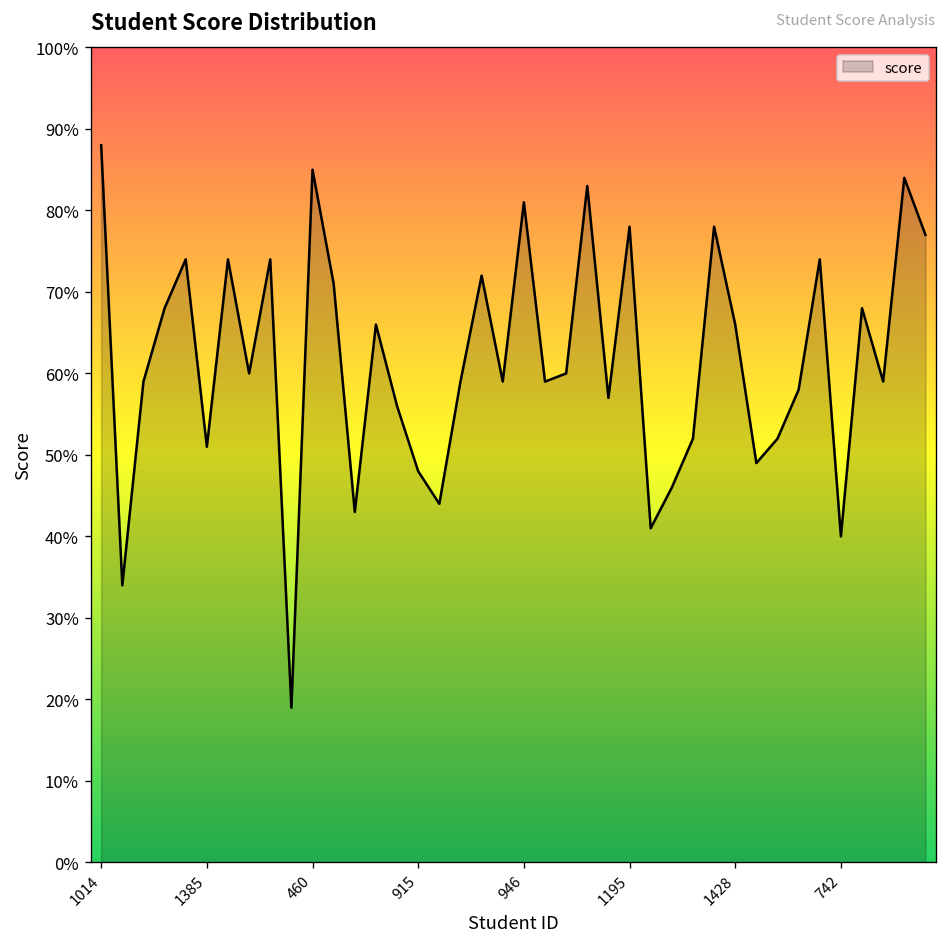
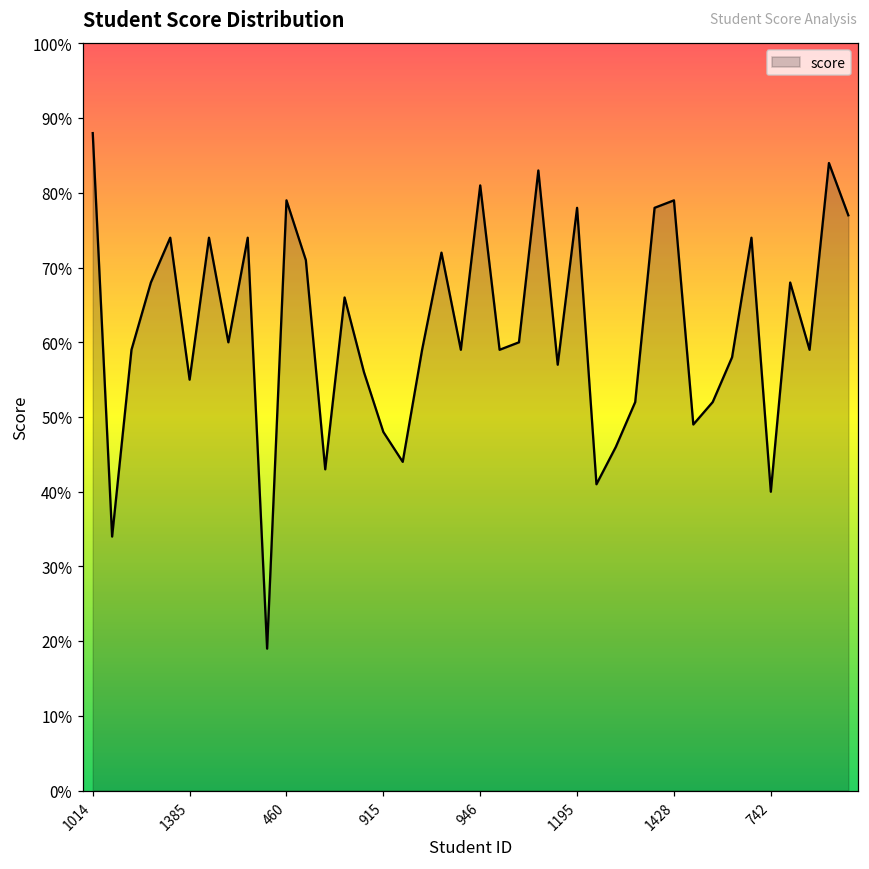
1385: 51% -> 55%
460: 85% -> 79%
1428: 66% -> 79%
